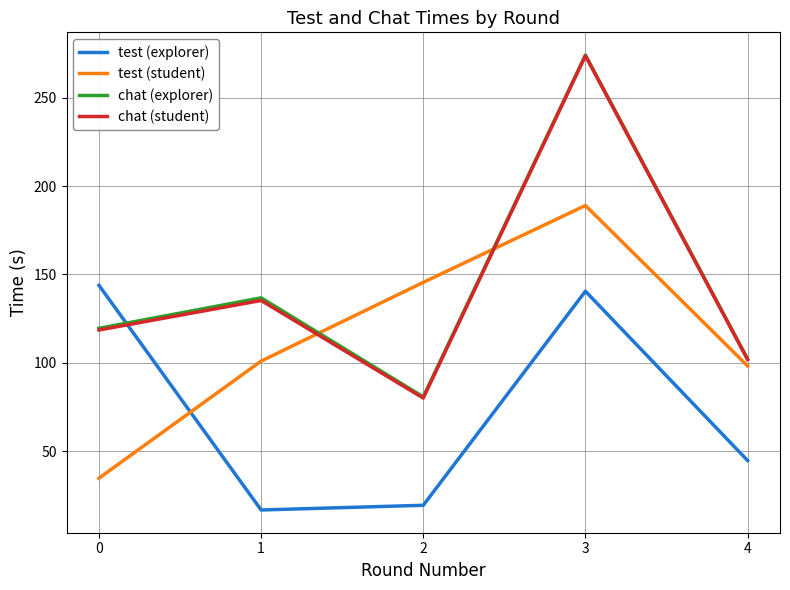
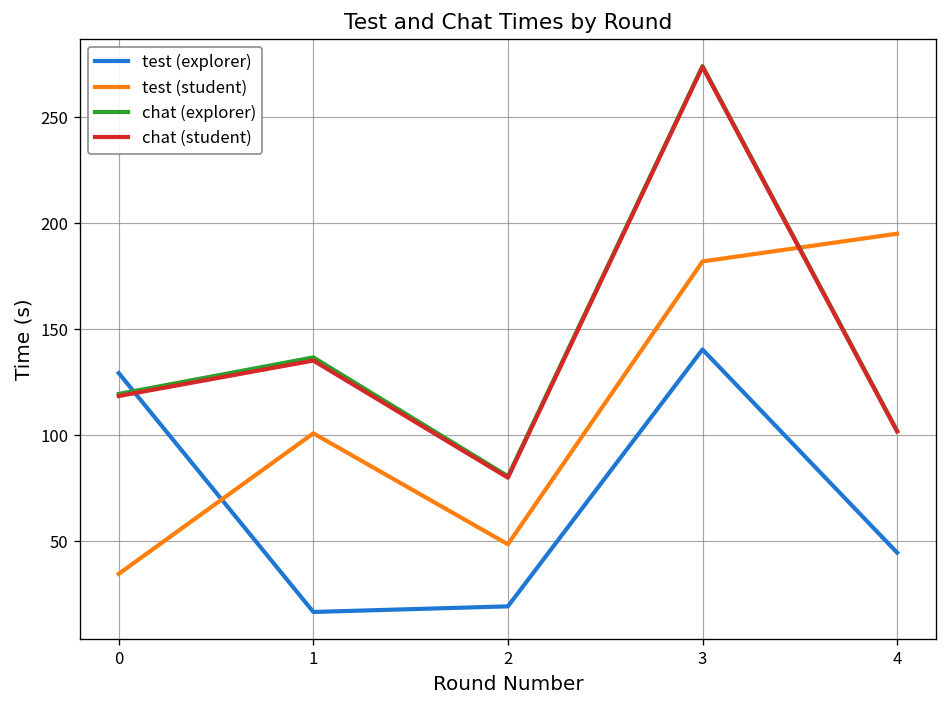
test (explorer), 0: 144 -> 129
test (student), 2: 146 -> 49
test (student), 3: 189 -> 182
test (student), 4: 98 -> 195
